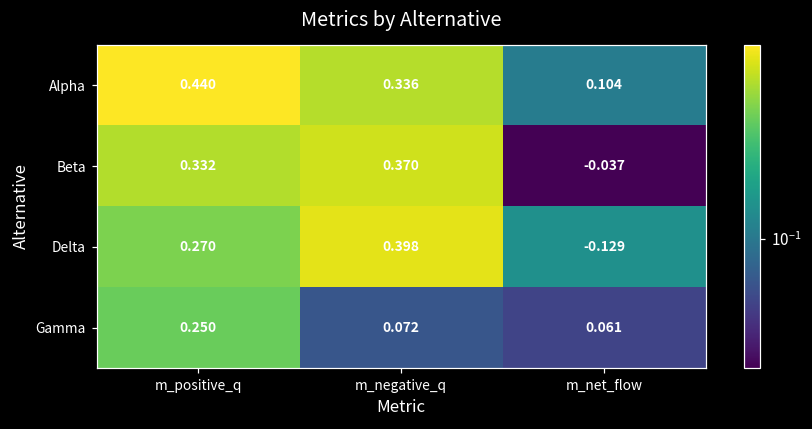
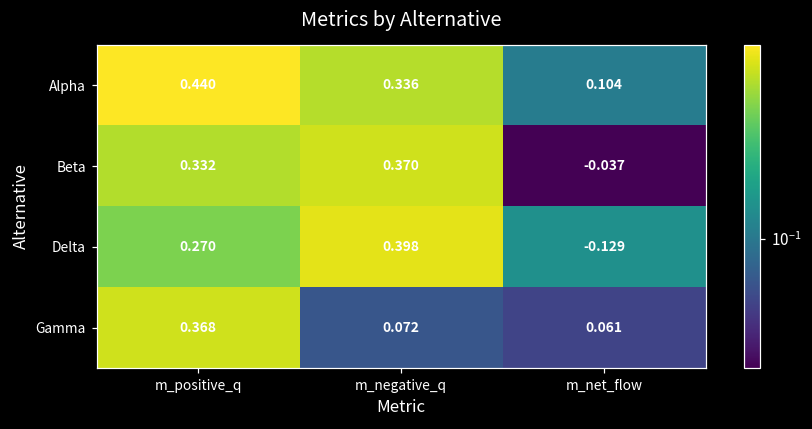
Gamma, m_positive_q: 0.250 -> 0.368
